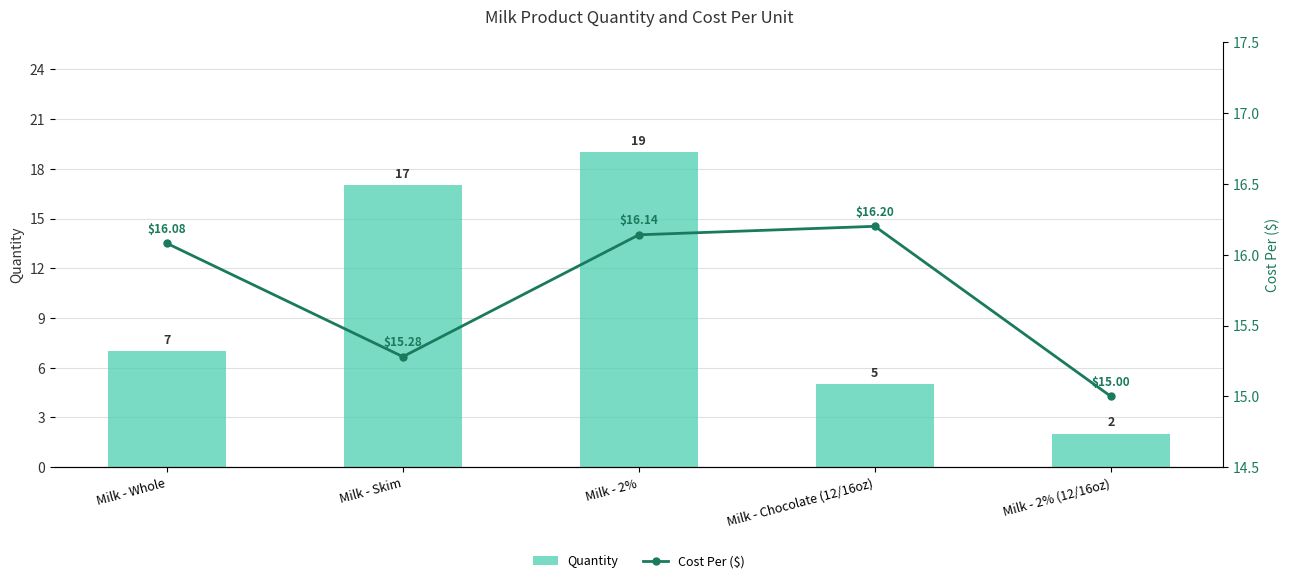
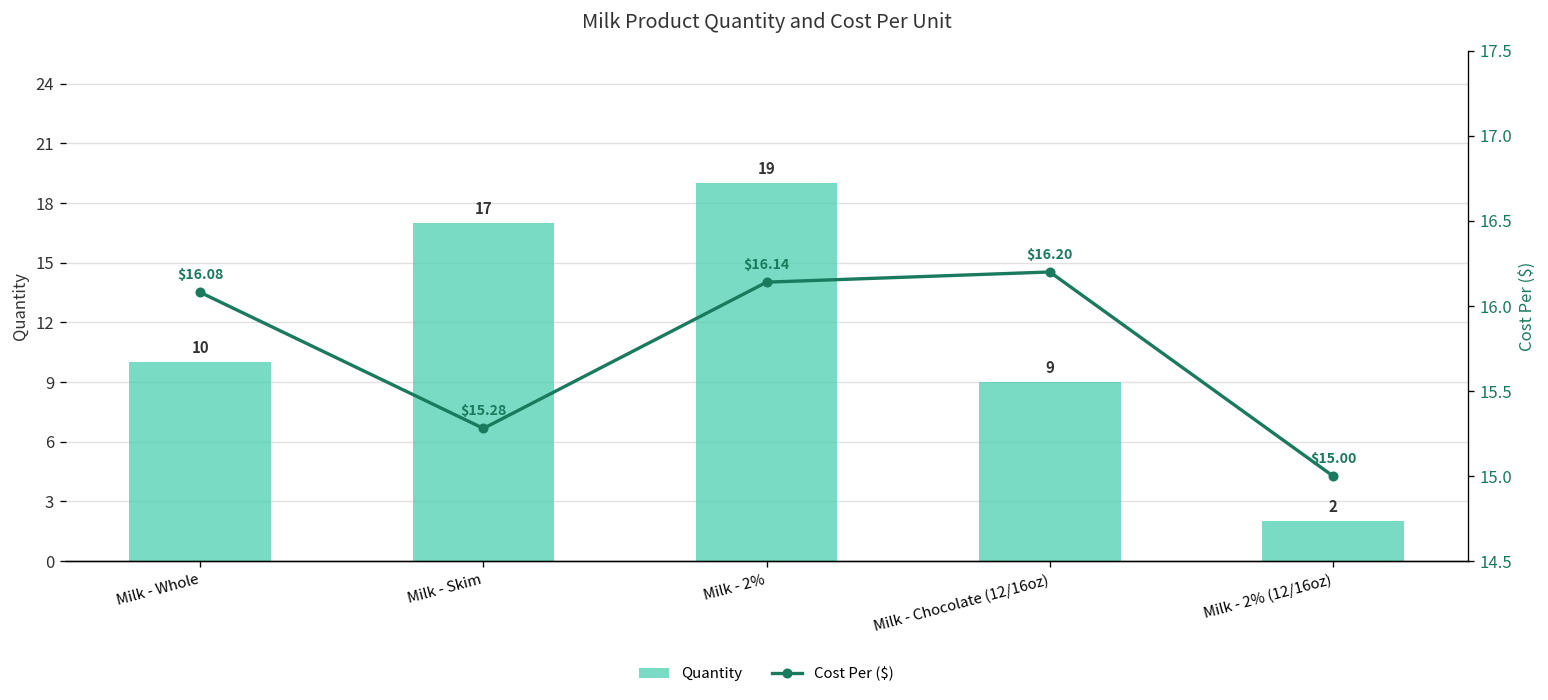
Quantity, Milk - Whole: 7 -> 10
Quantity, Milk - Chocolate (12/16oz): 5 -> 9
